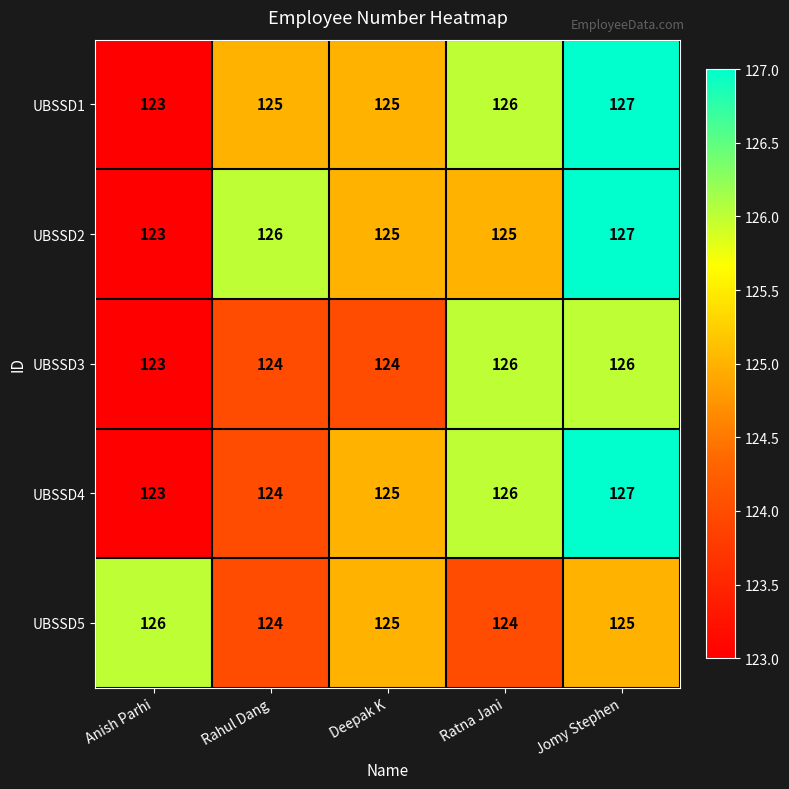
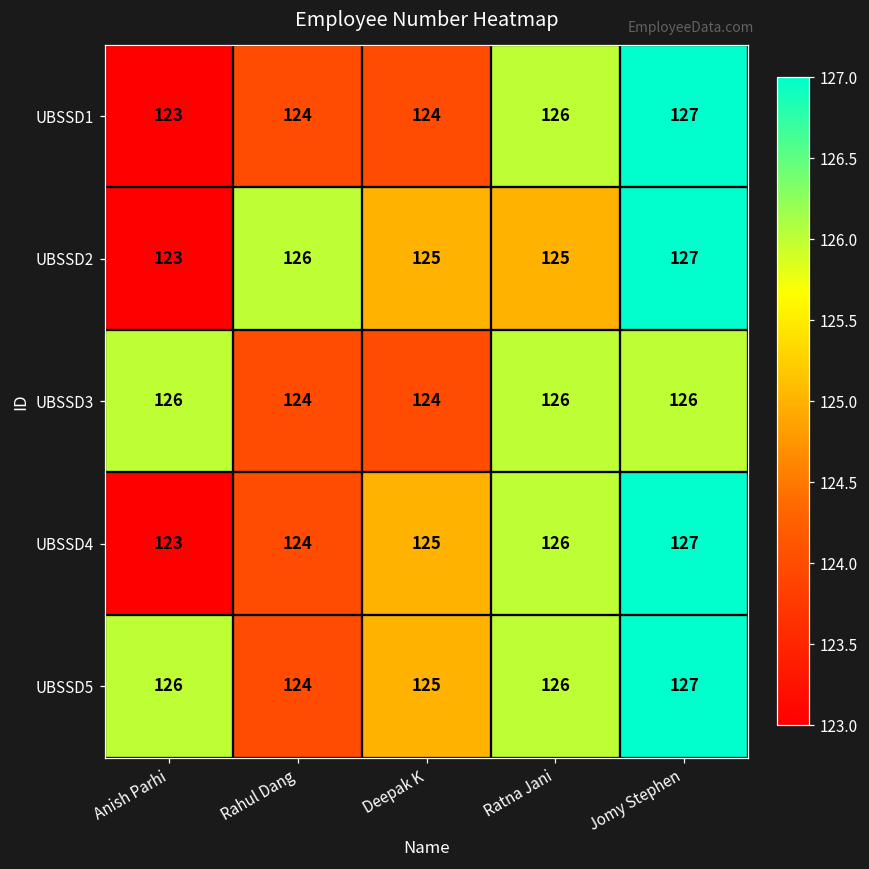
UBSSD1, Rahul Dang: 125 -> 124
UBSSD1, Deepak K: 125 -> 124
UBSSD3, Anish Parhi: 123 -> 126
UBSSD5, Ratna Jani: 124 -> 126
UBSSD5, Jomy Stephen: 125 -> 127
